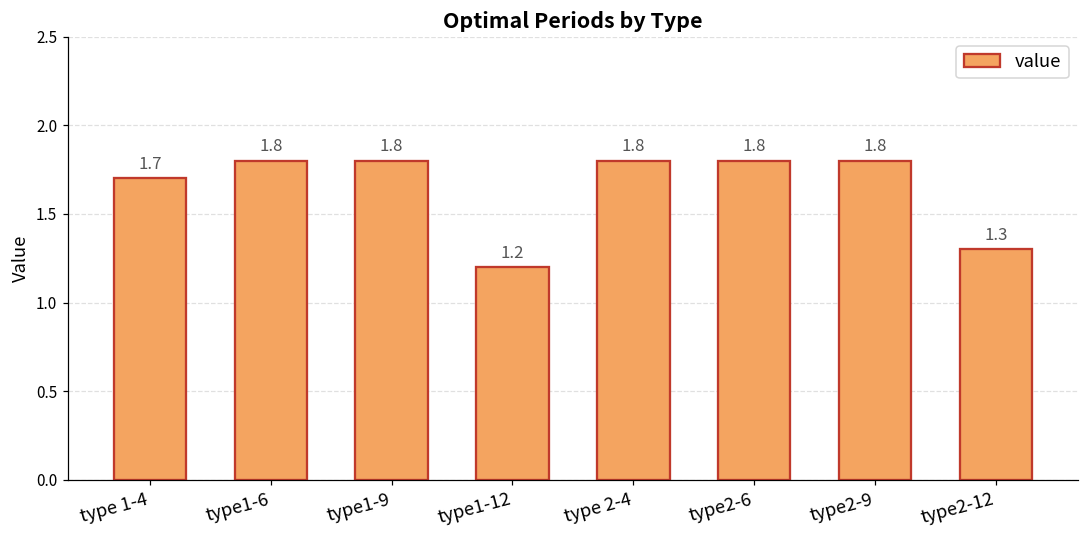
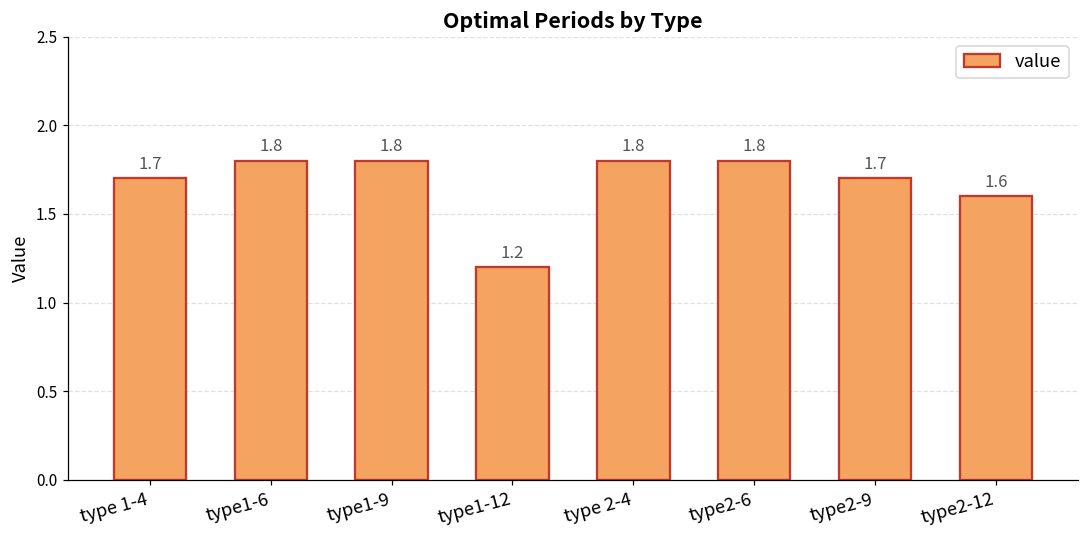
type2-9: 1.8 -> 1.7
type2-12: 1.3 -> 1.6
